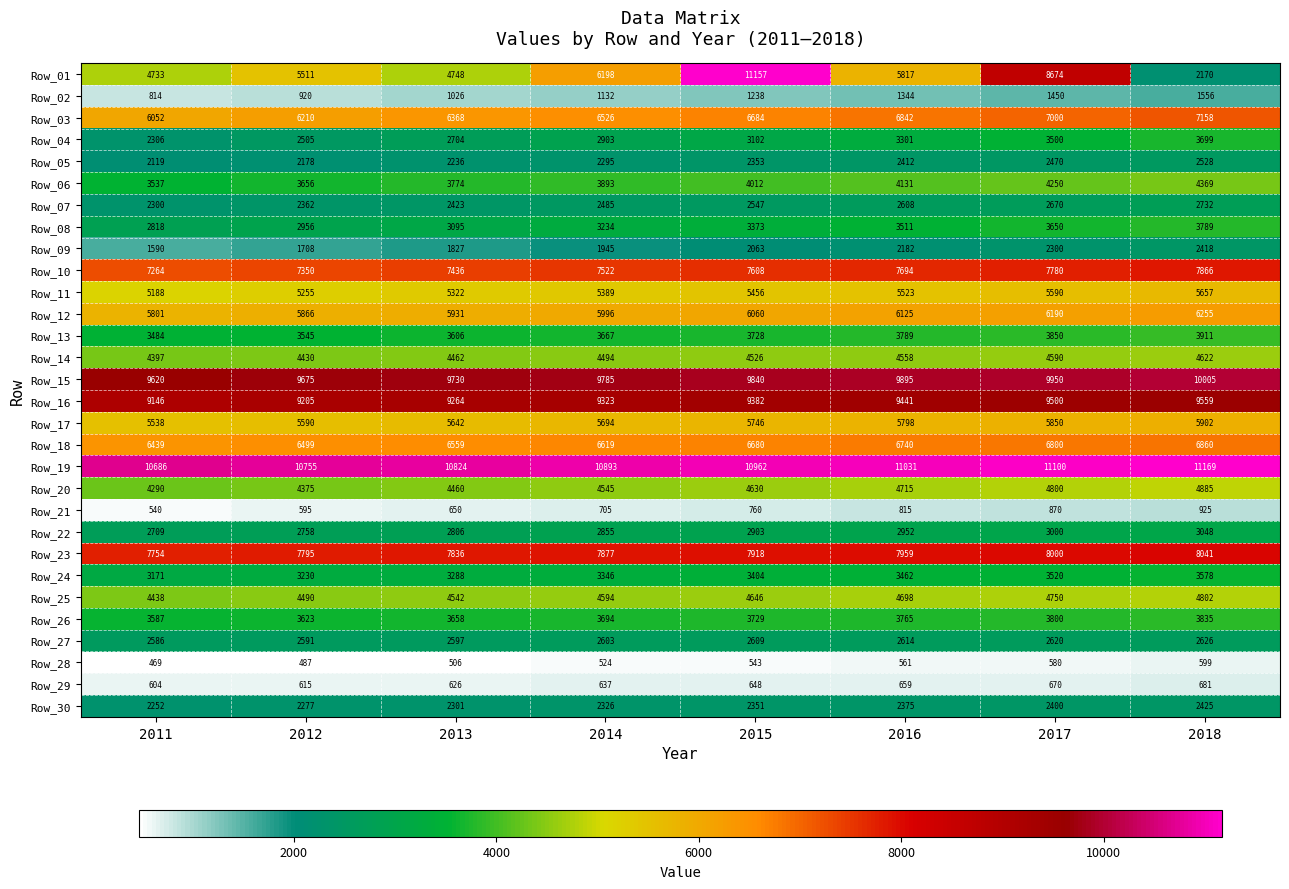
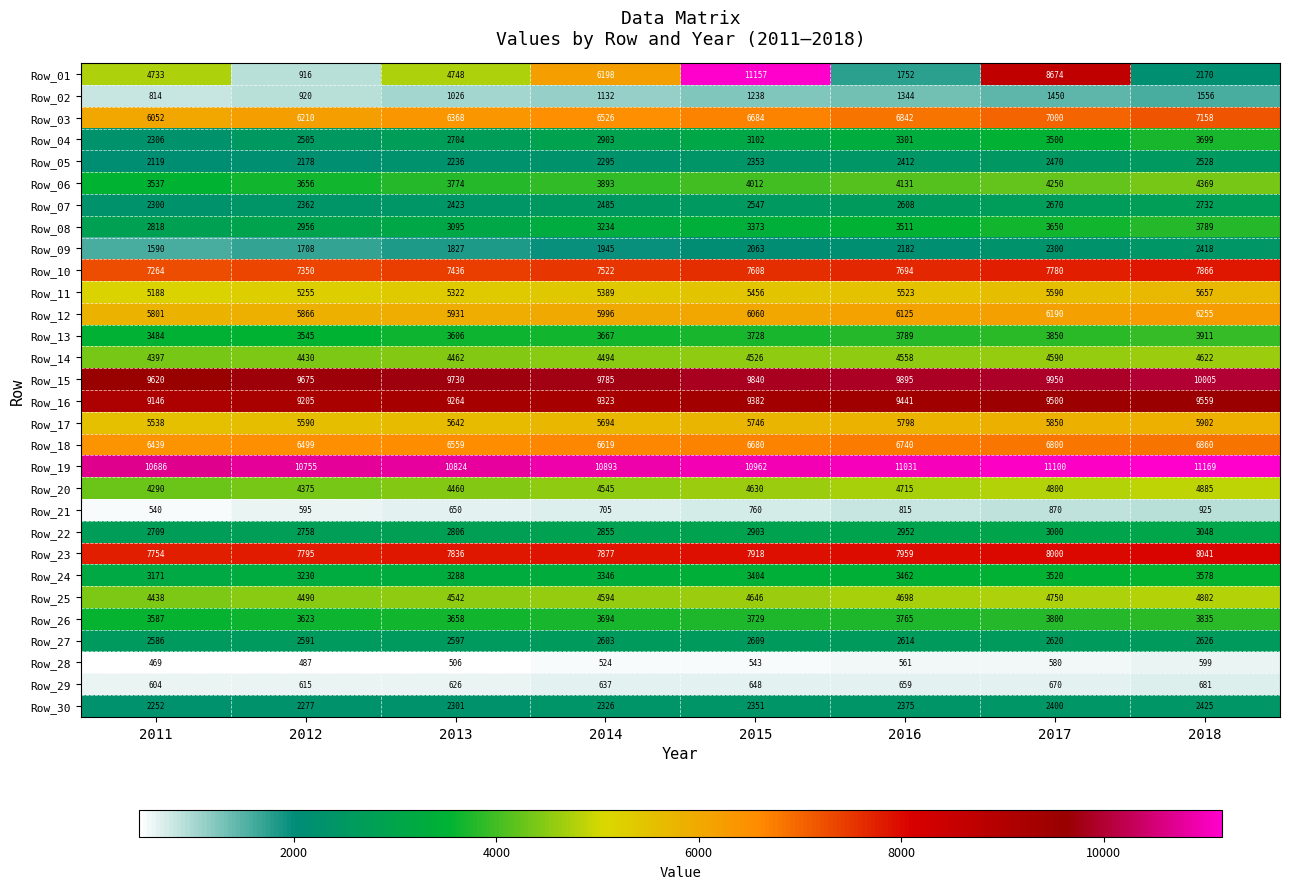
Row_01, 2012: 5511 -> 916
Row_01, 2016: 5817 -> 1752
